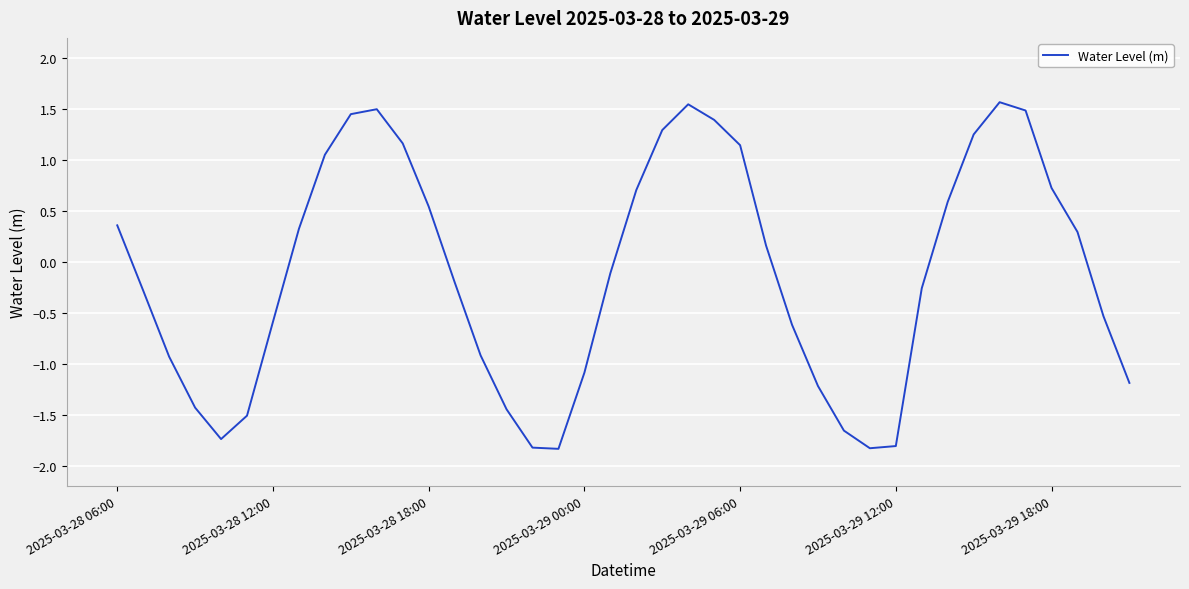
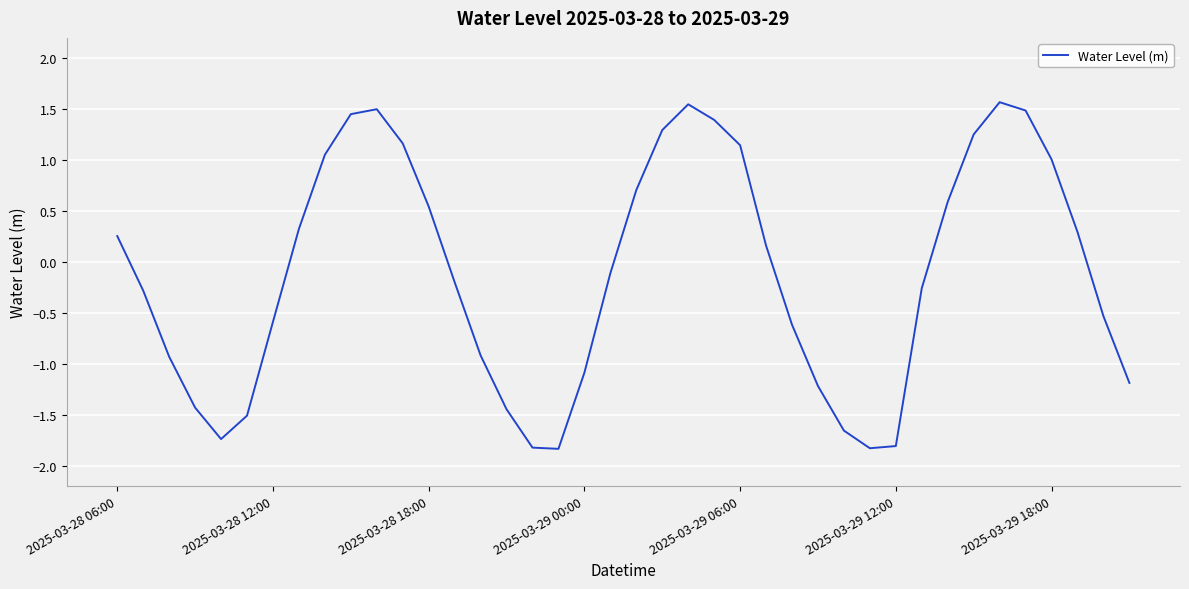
2025-03-28 06:00: 0.36 -> 0.25
2025-03-29 18:00: 0.73 -> 1.01
